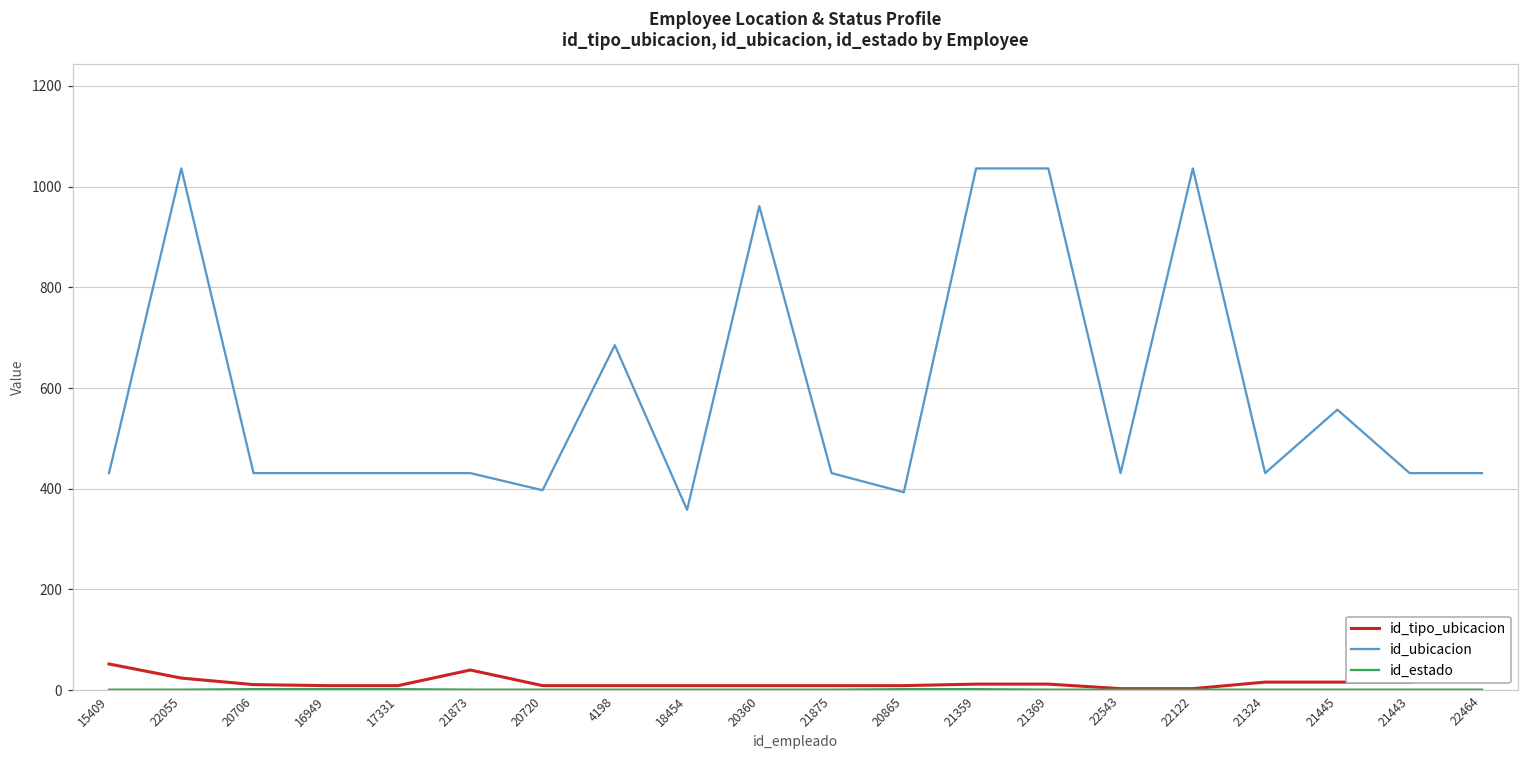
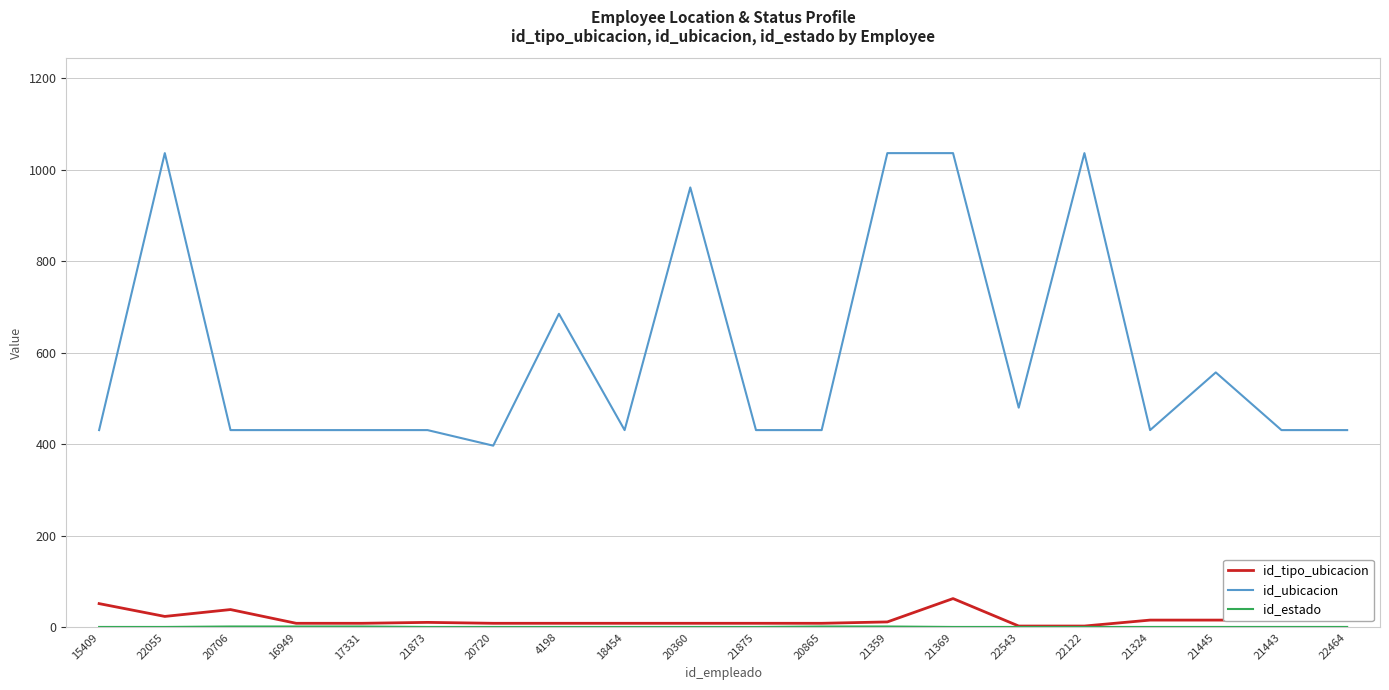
id_tipo_ubicacion, 20706: 10 -> 40
id_tipo_ubicacion, 21873: 40 -> 10
id_ubicacion, 18454: 360 -> 430
id_ubicacion, 20865: 390 -> 430
id_tipo_ubicacion, 21369: 10 -> 60
id_ubicacion, 22543: 430 -> 480
